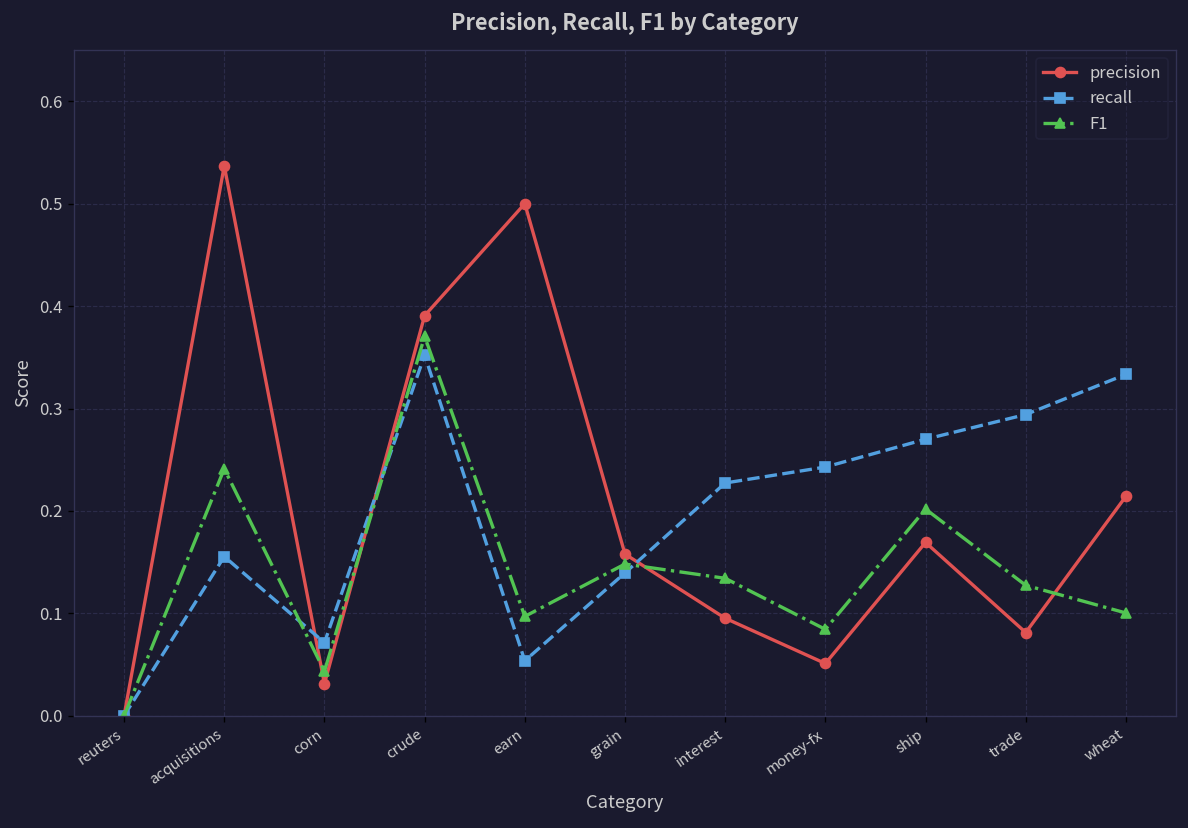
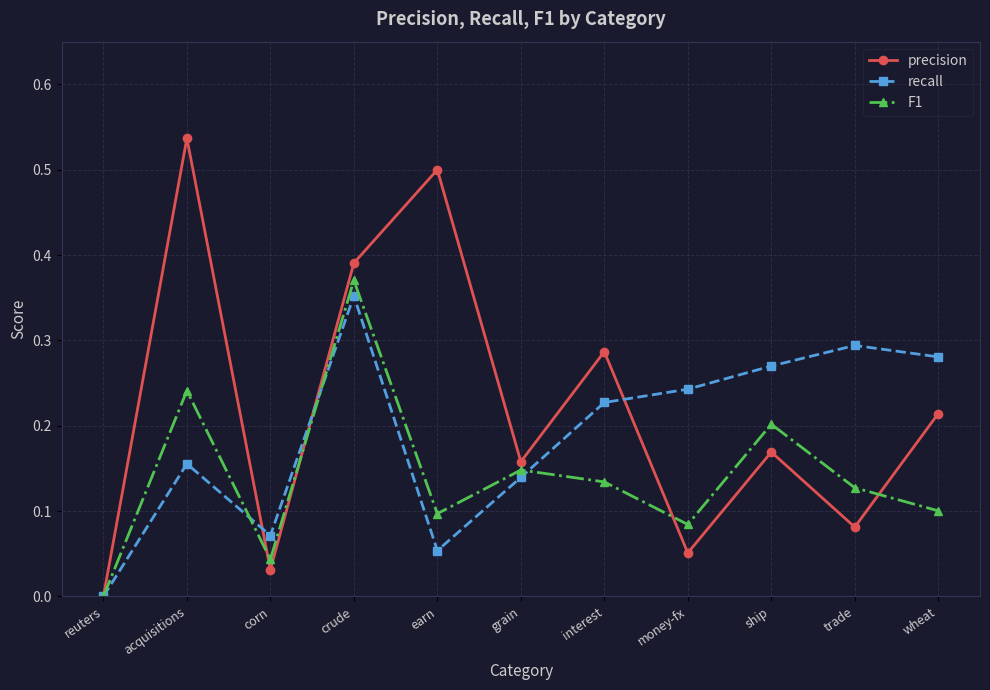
precision, interest: 0.10 -> 0.29
recall, wheat: 0.33 -> 0.28
